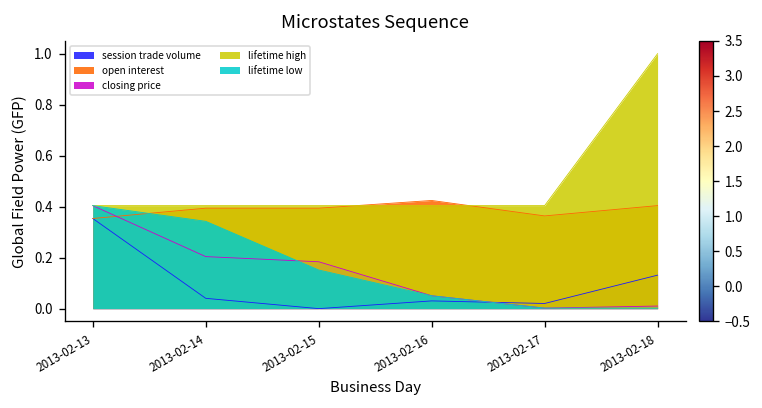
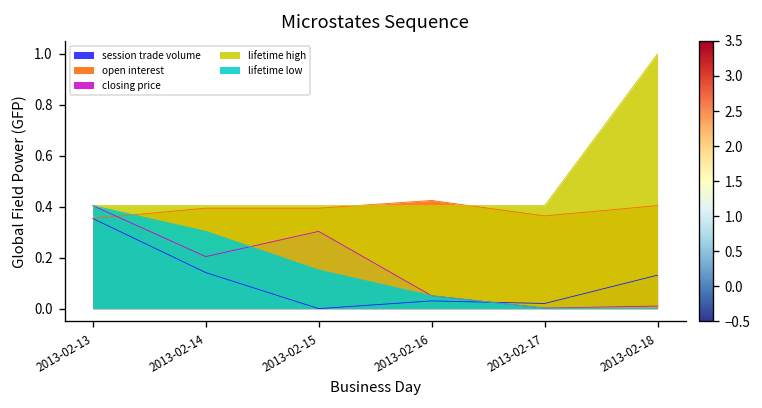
session trade volume, 2013-02-14: 0.04 -> 0.14
lifetime low, 2013-02-14: 0.34 -> 0.30
closing price, 2013-02-15: 0.18 -> 0.30
